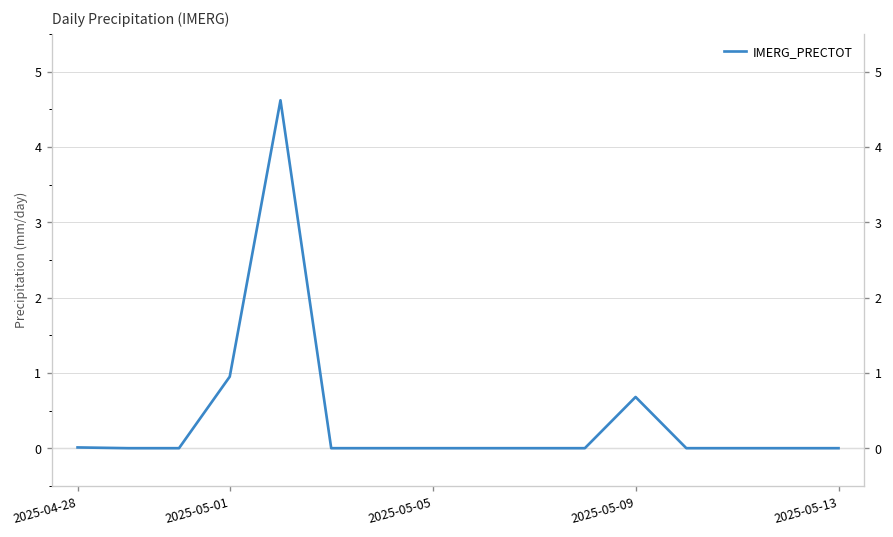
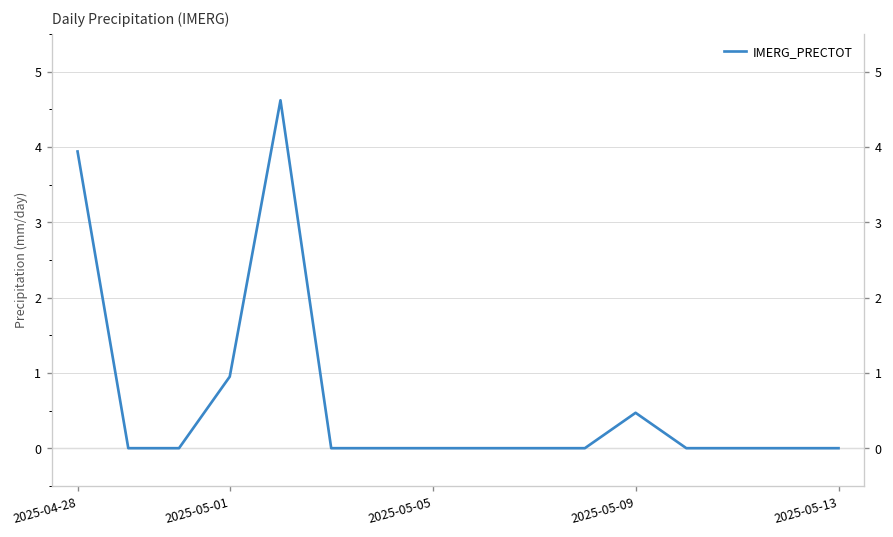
2025-04-28: 0.0 -> 3.9
2025-05-09: 0.7 -> 0.5
